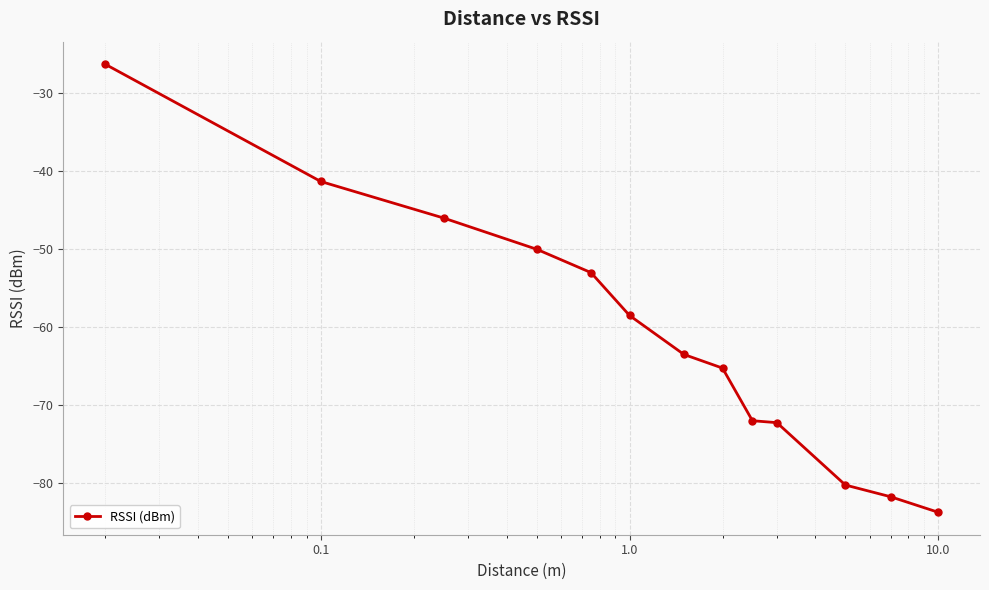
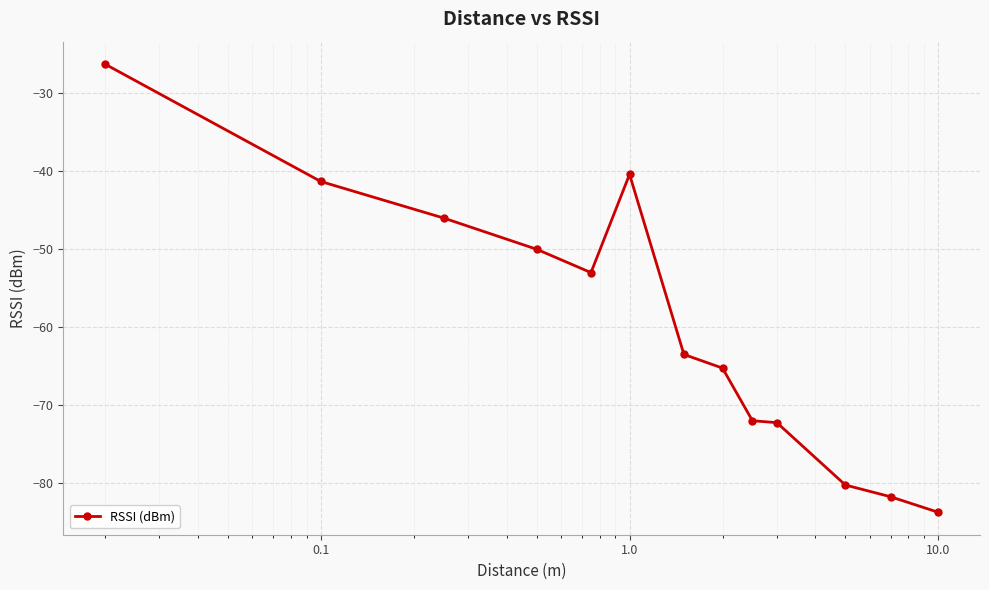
1.0: -59 -> -40
